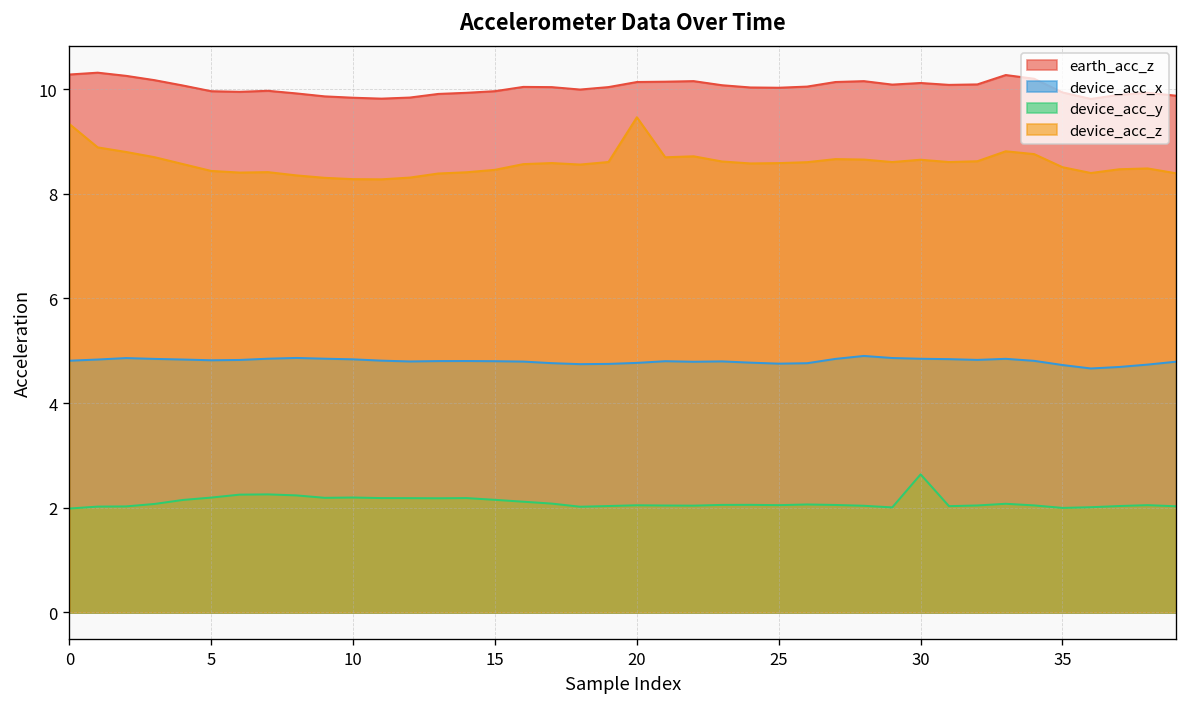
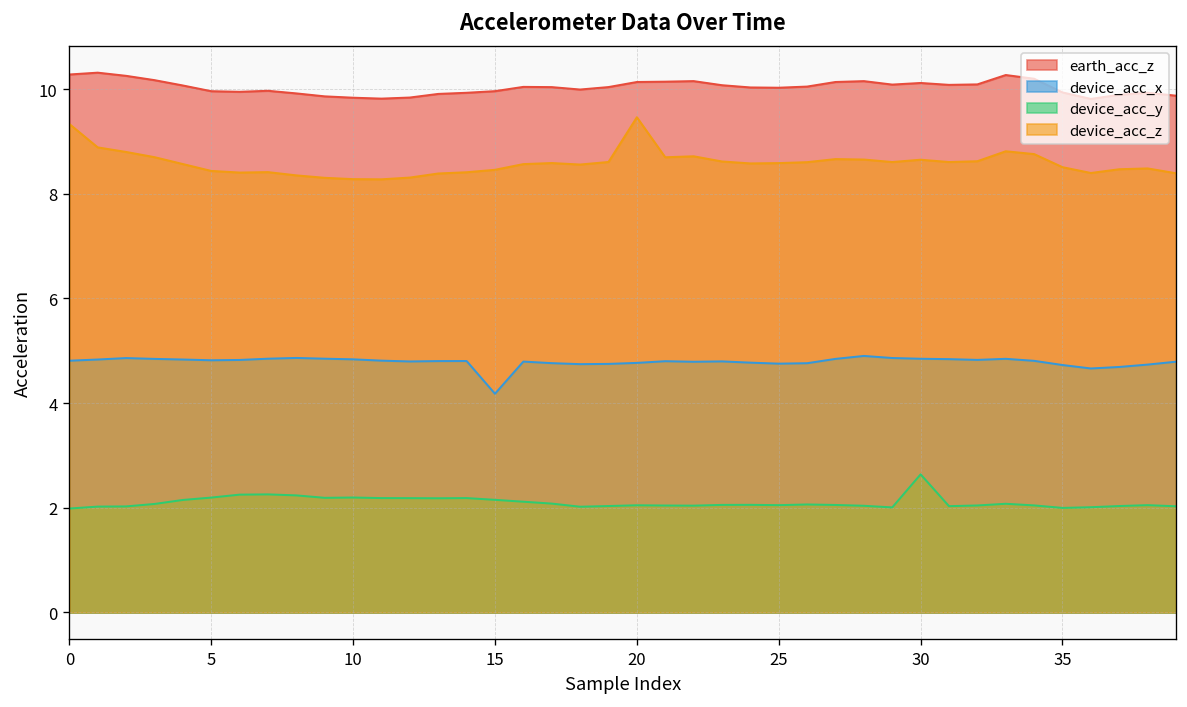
device_acc_x, 15: 4.8 -> 4.2
